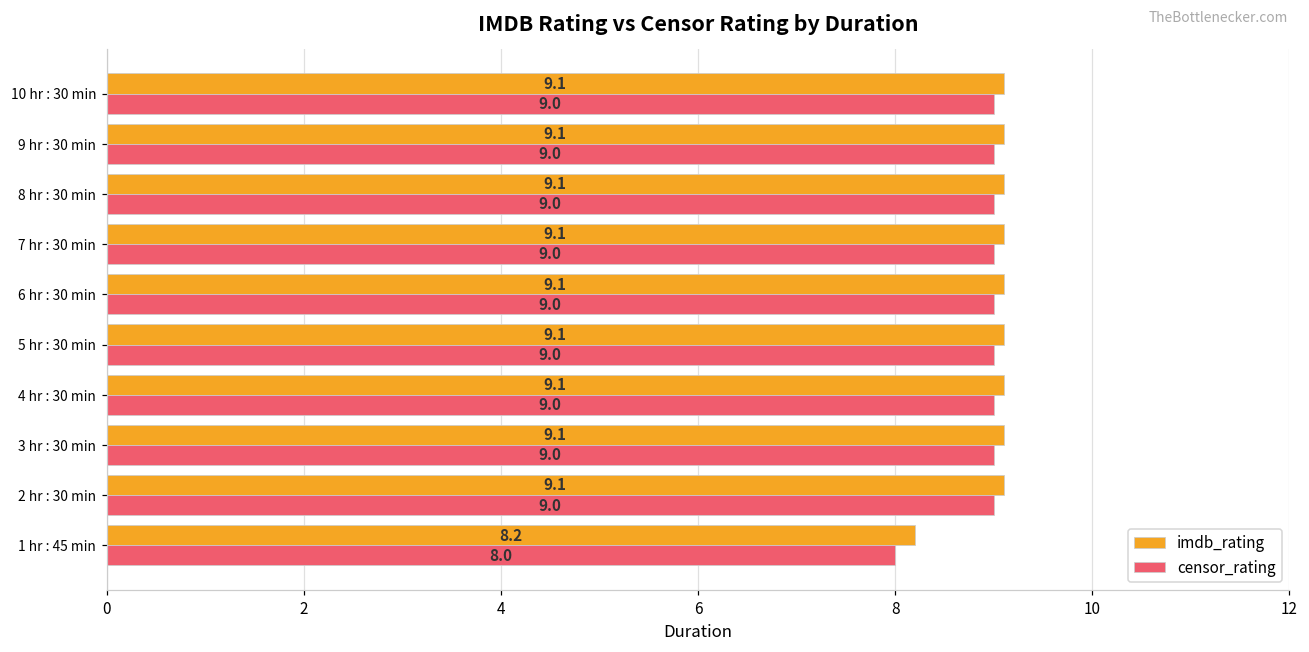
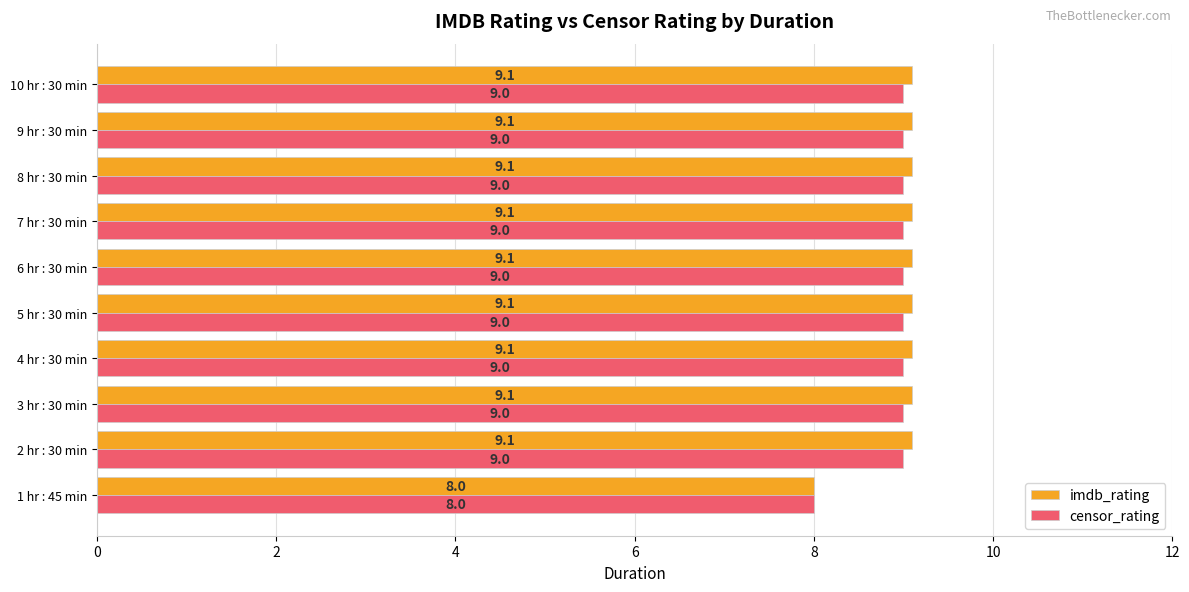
imdb_rating, 1 hr : 45 min: 8.2 -> 8.0
